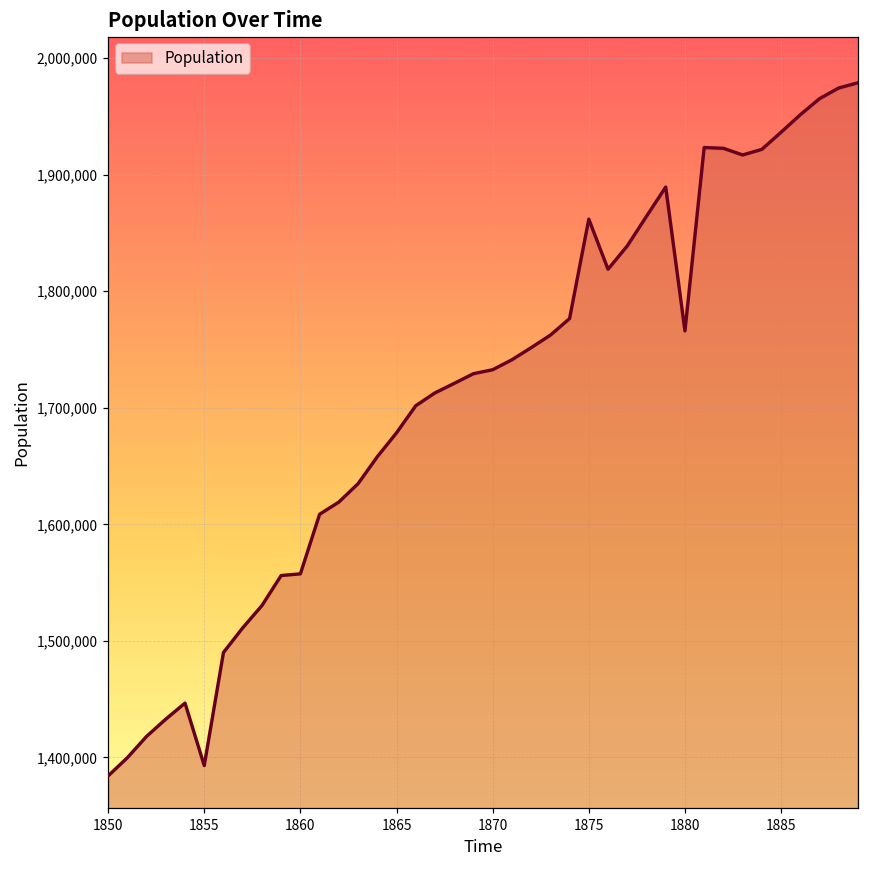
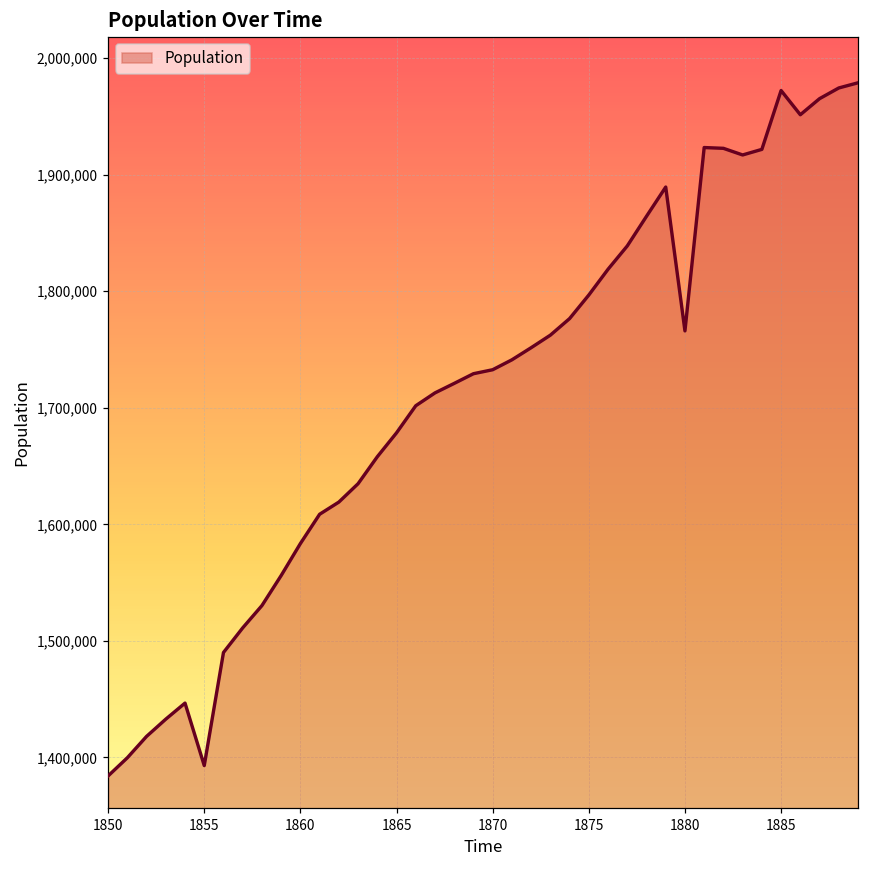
1860: 1,558,000 -> 1,584,000
1875: 1,862,000 -> 1,797,000
1885: 1,936,000 -> 1,972,000
